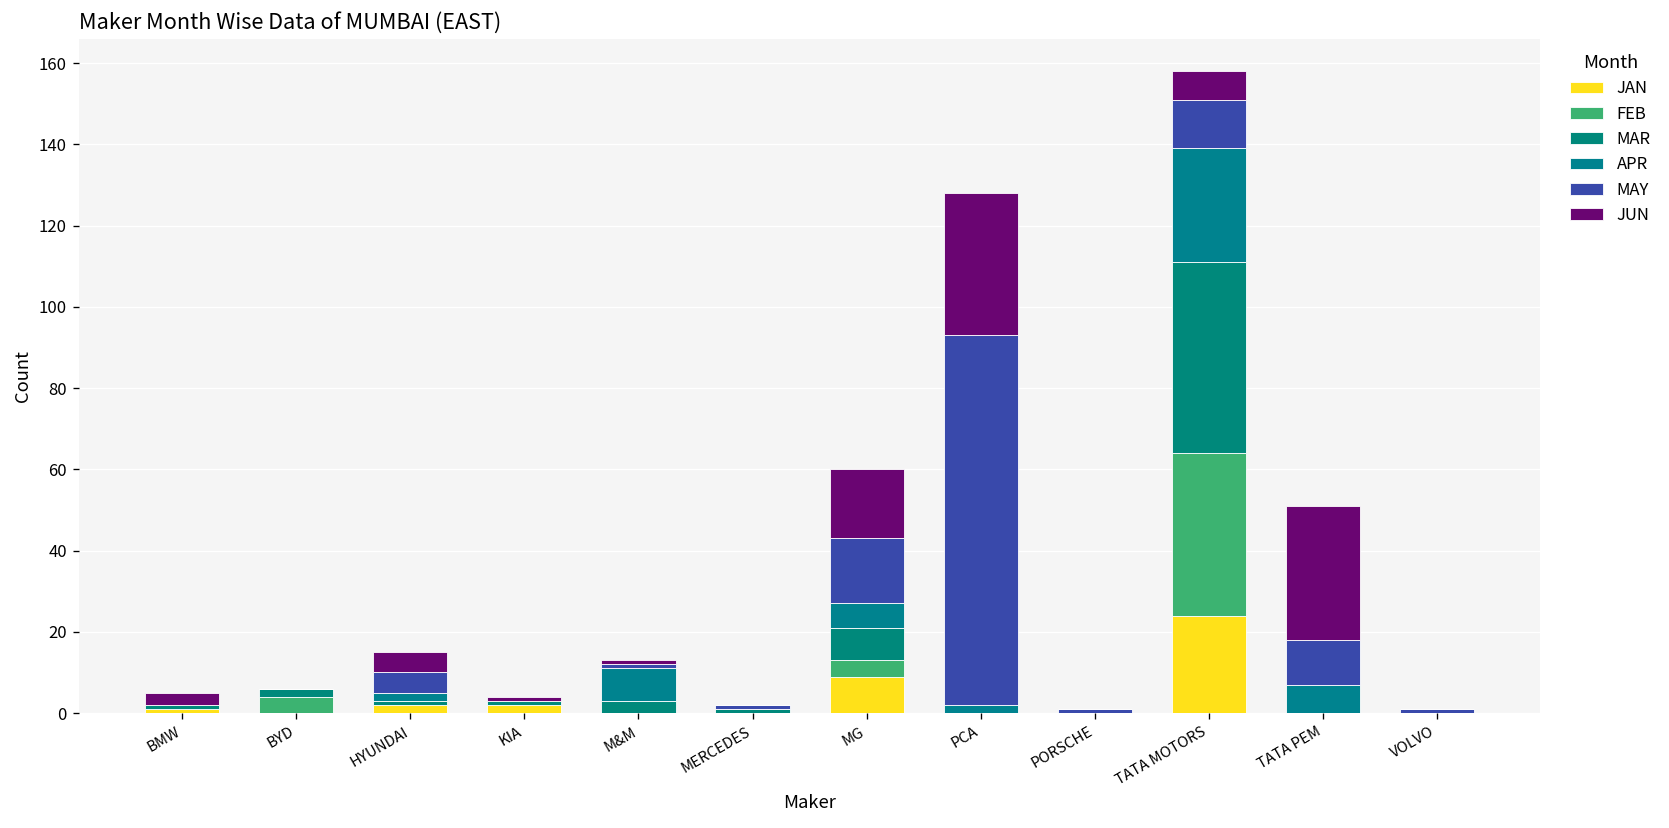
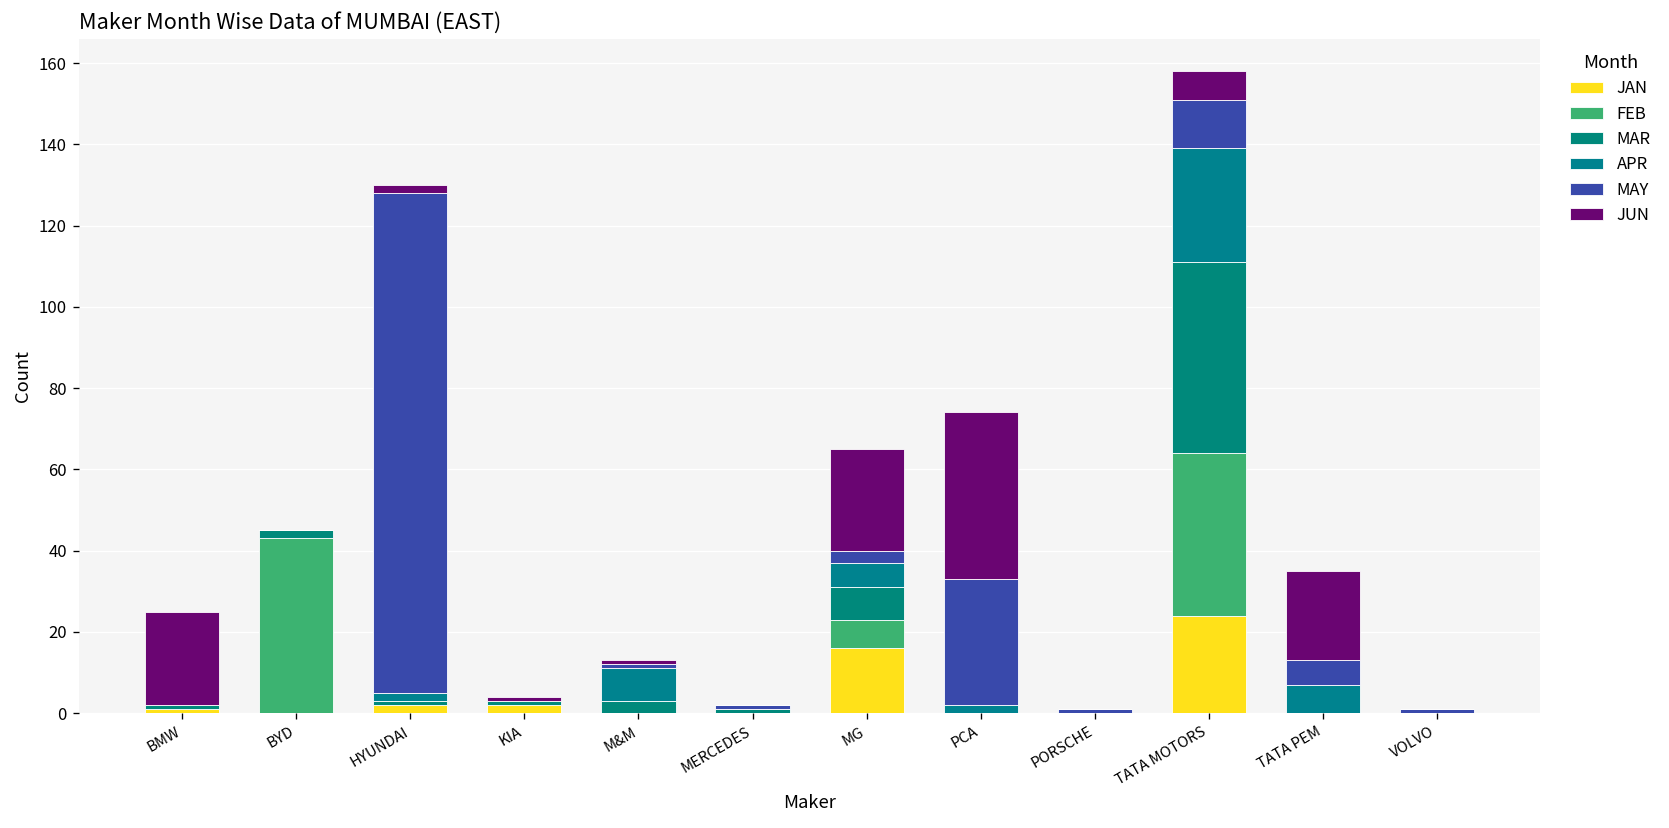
JUN, BMW: 3 -> 23
FEB, BYD: 4 -> 43
MAY, HYUNDAI: 5 -> 123
JUN, HYUNDAI: 5 -> 2
JAN, MG: 9 -> 16
FEB, MG: 4 -> 7
MAY, MG: 16 -> 3
JUN, MG: 17 -> 25
MAY, PCA: 91 -> 31
JUN, PCA: 35 -> 41
MAY, TATA PEM: 11 -> 6
JUN, TATA PEM: 33 -> 22
